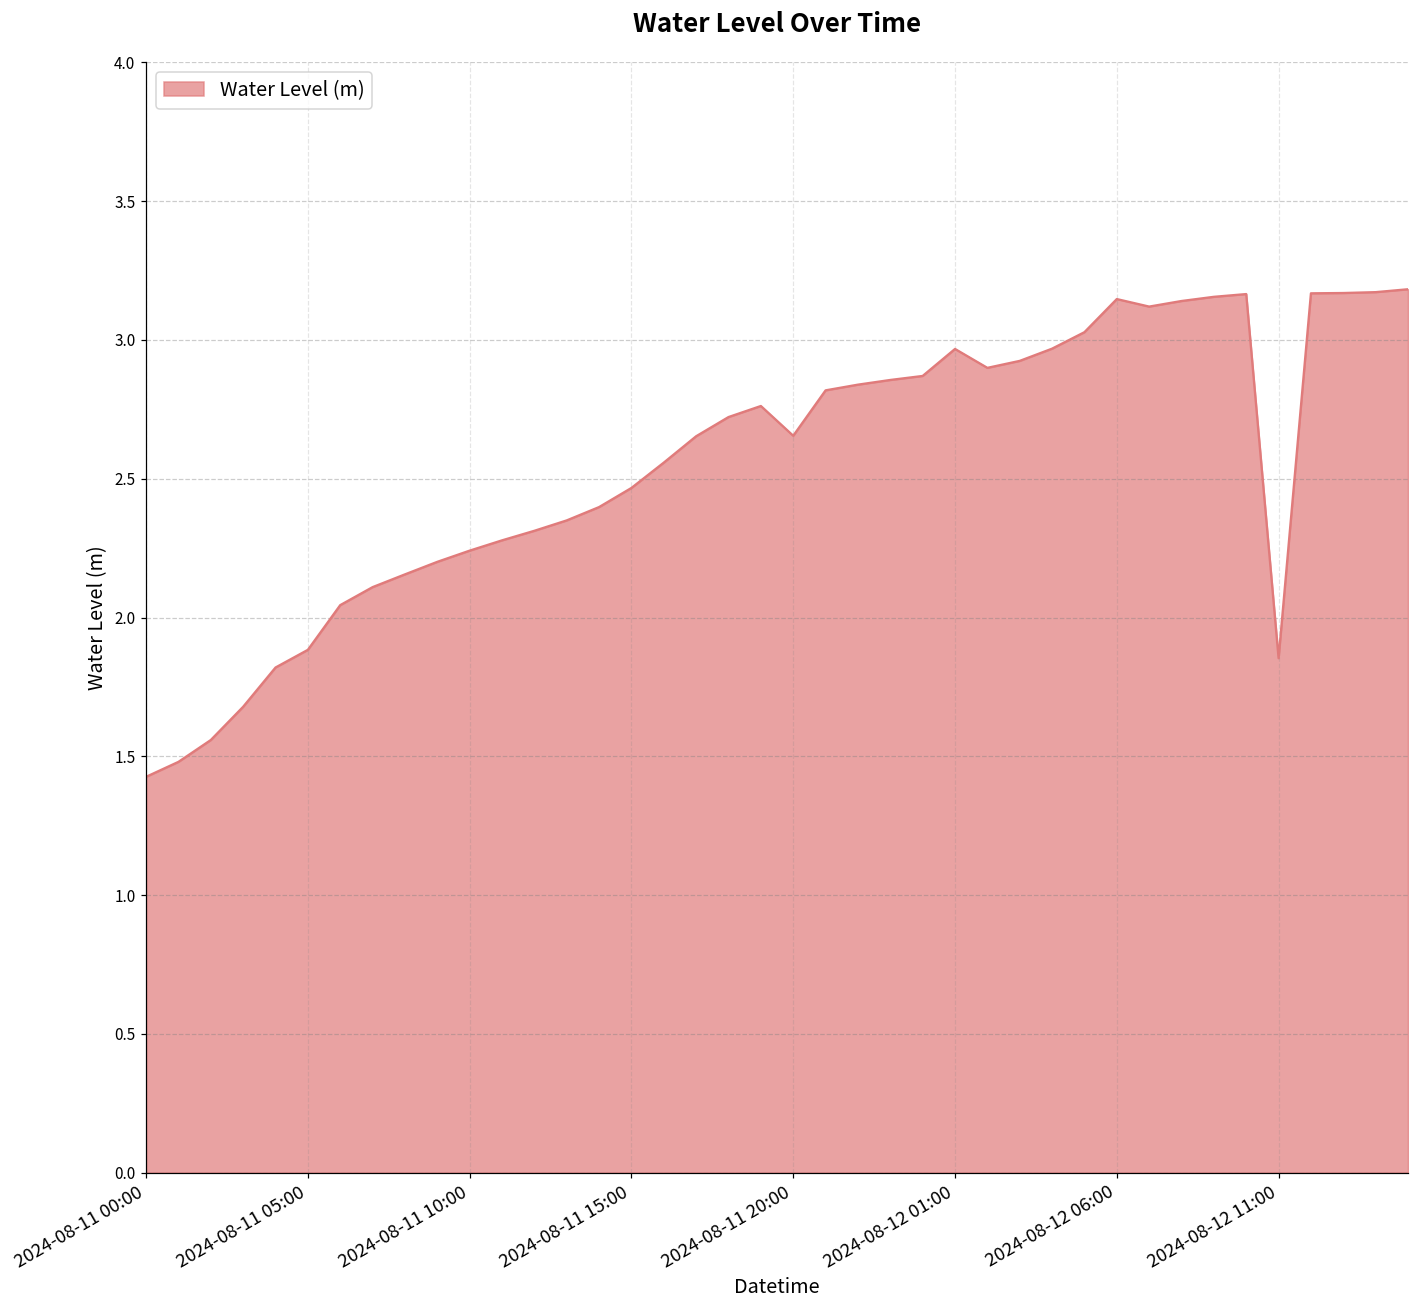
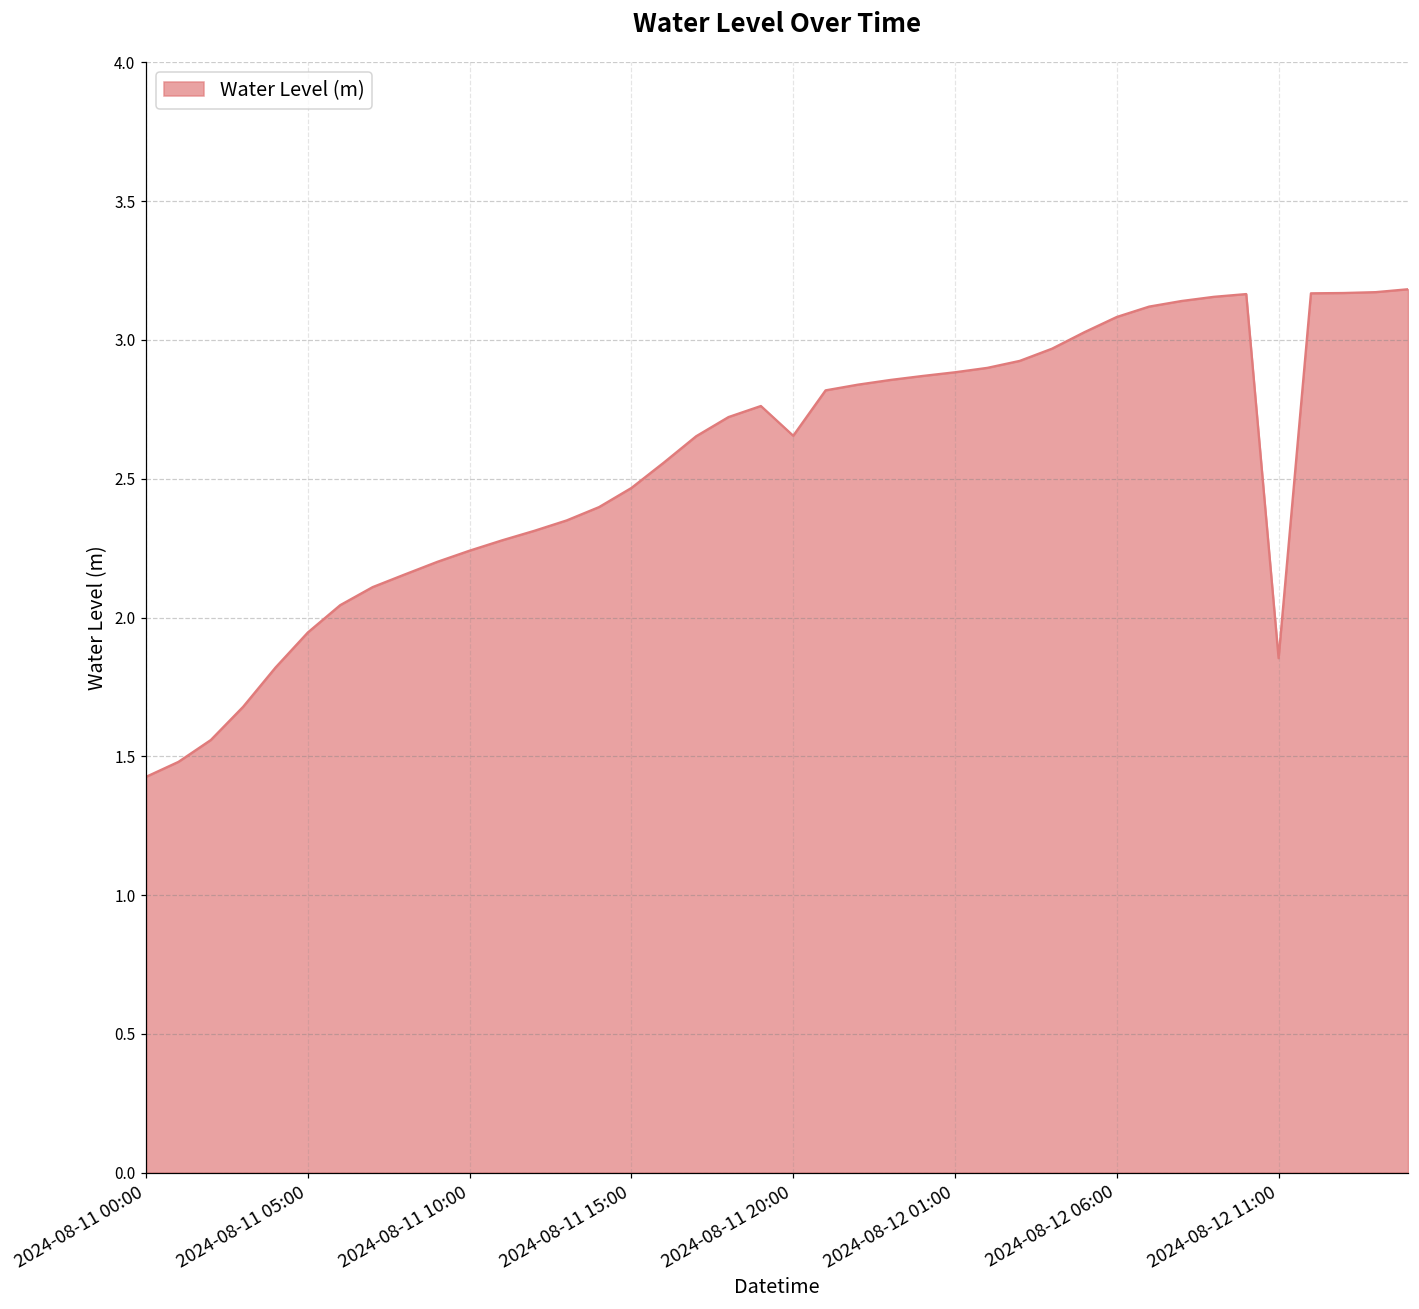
2024-08-11 05:00: 1.88 -> 1.95
2024-08-12 01:00: 2.97 -> 2.88
2024-08-12 06:00: 3.15 -> 3.08
